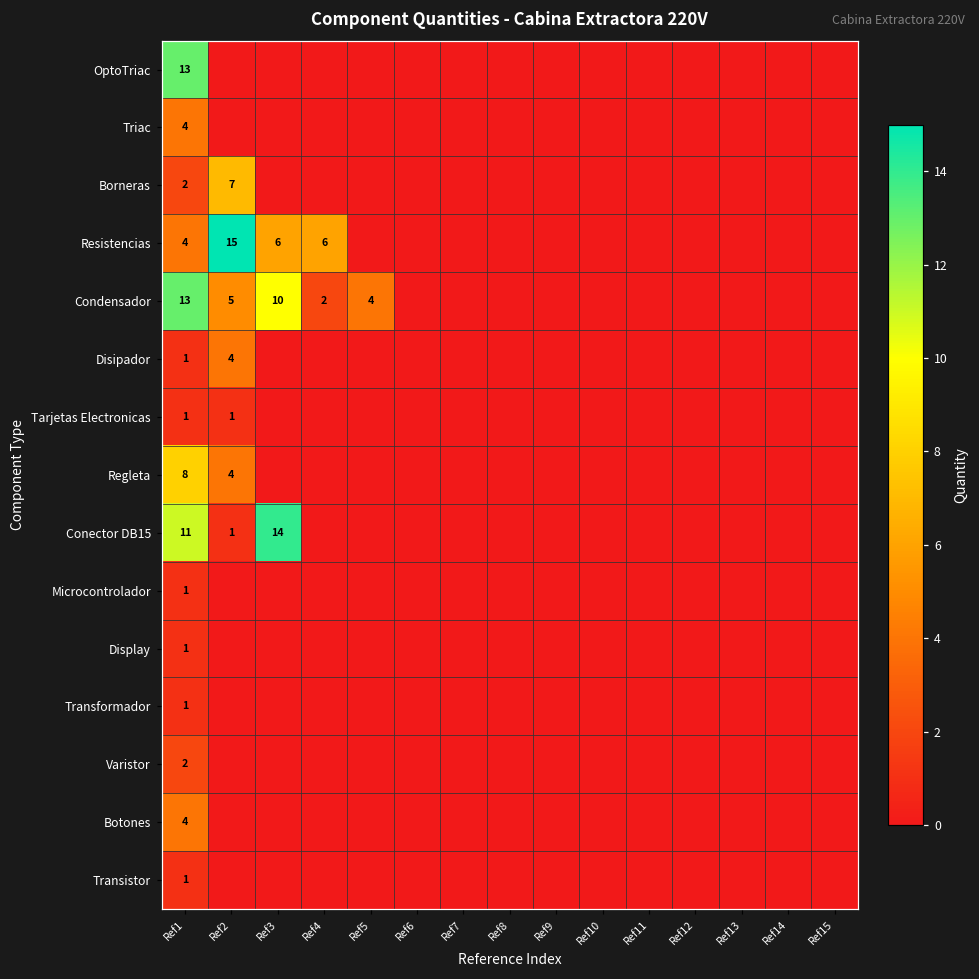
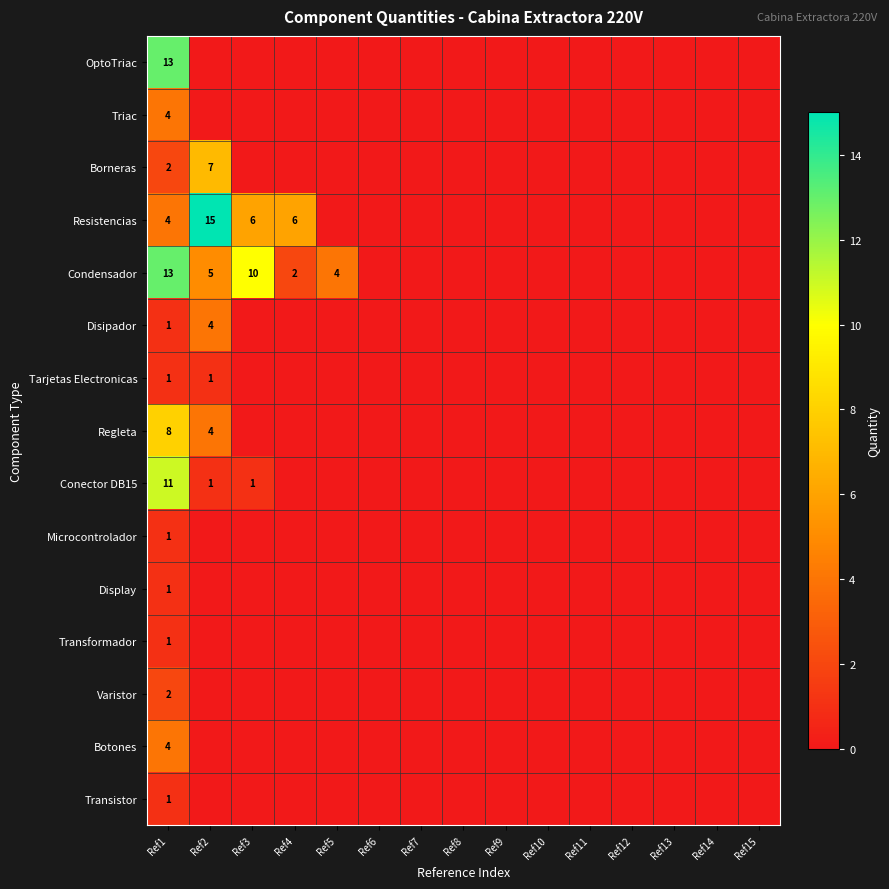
Conector DB15, Ref3: 14 -> 1
